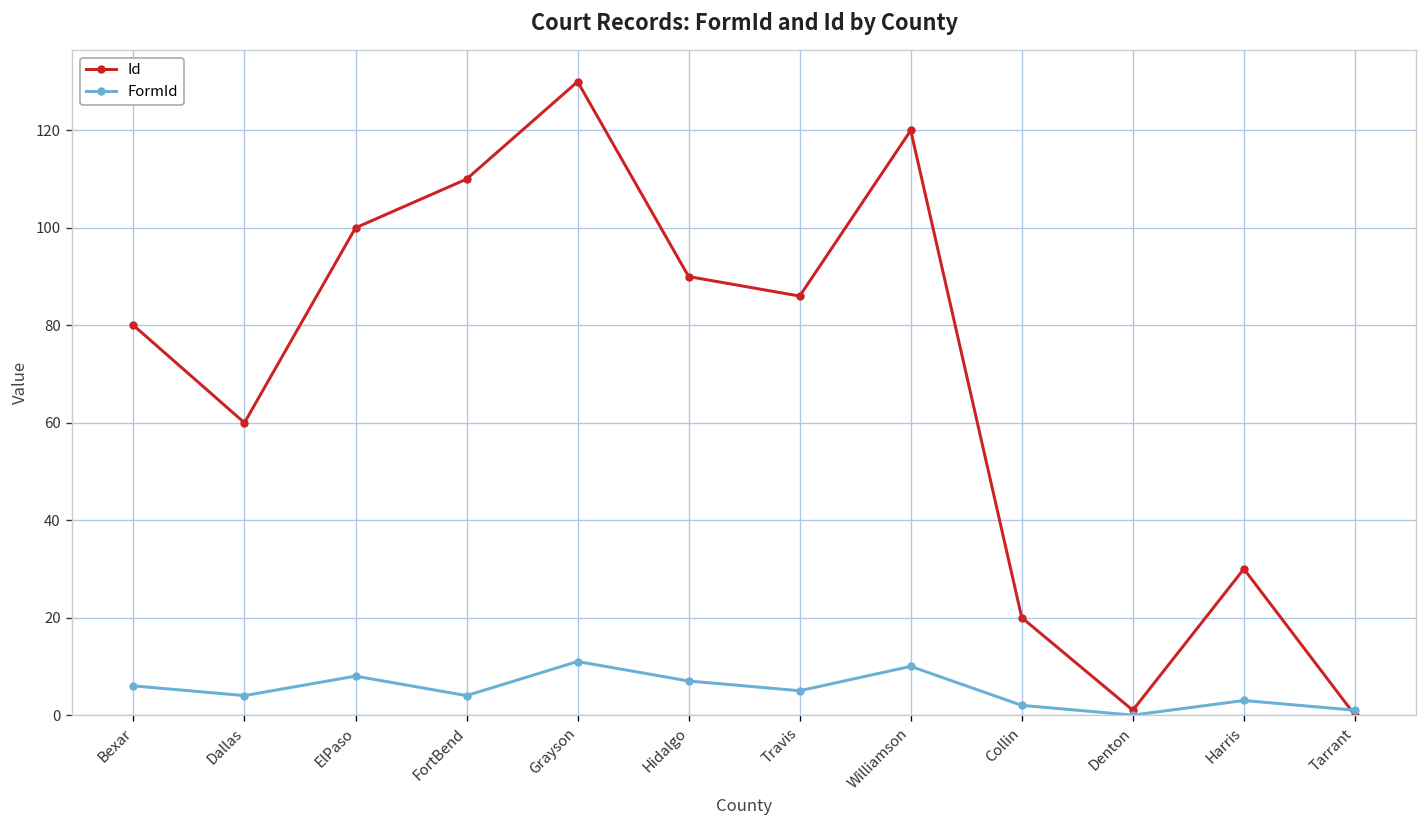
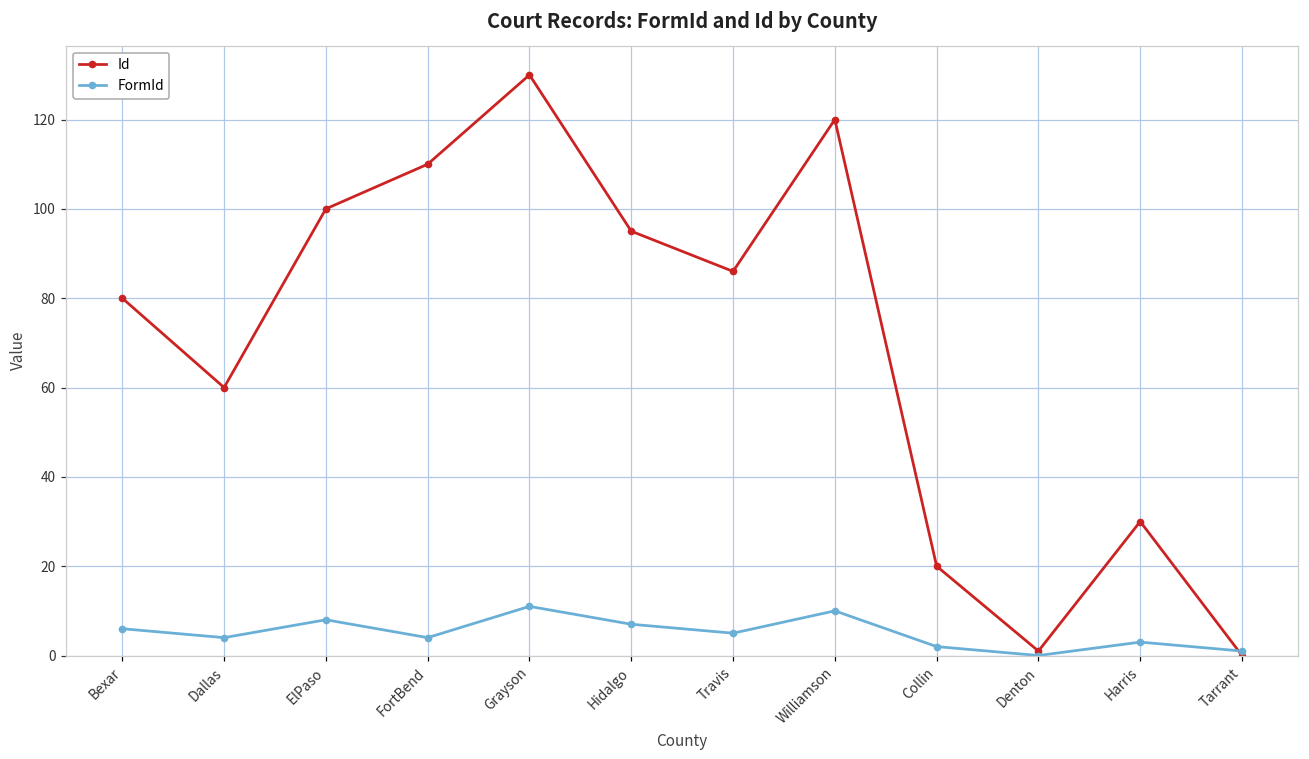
Id, Hidalgo: 90 -> 95
